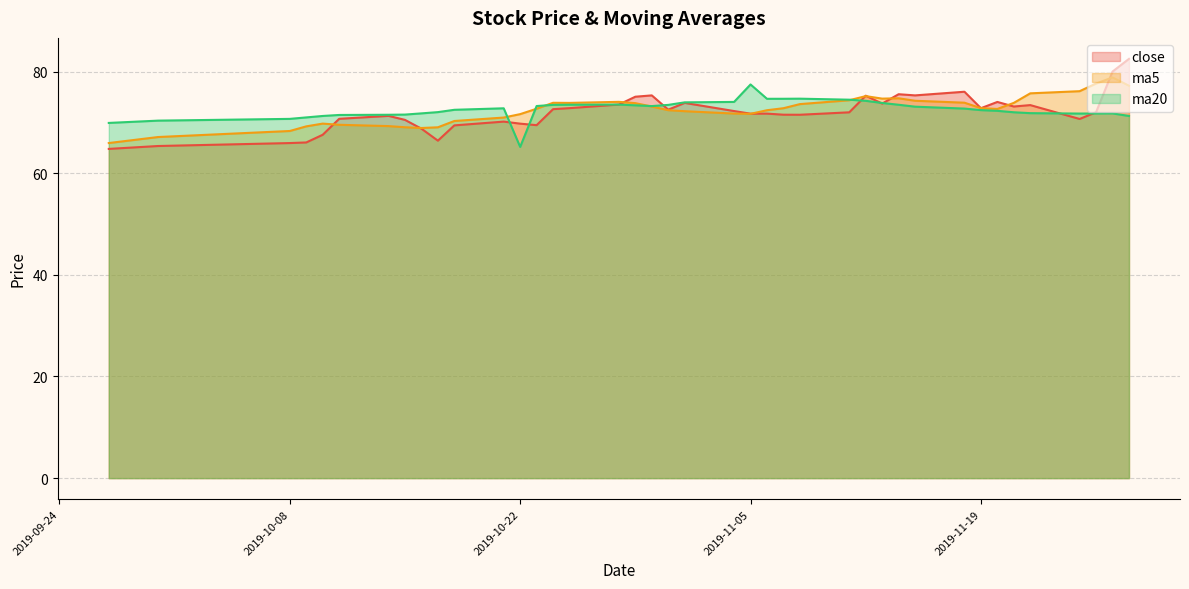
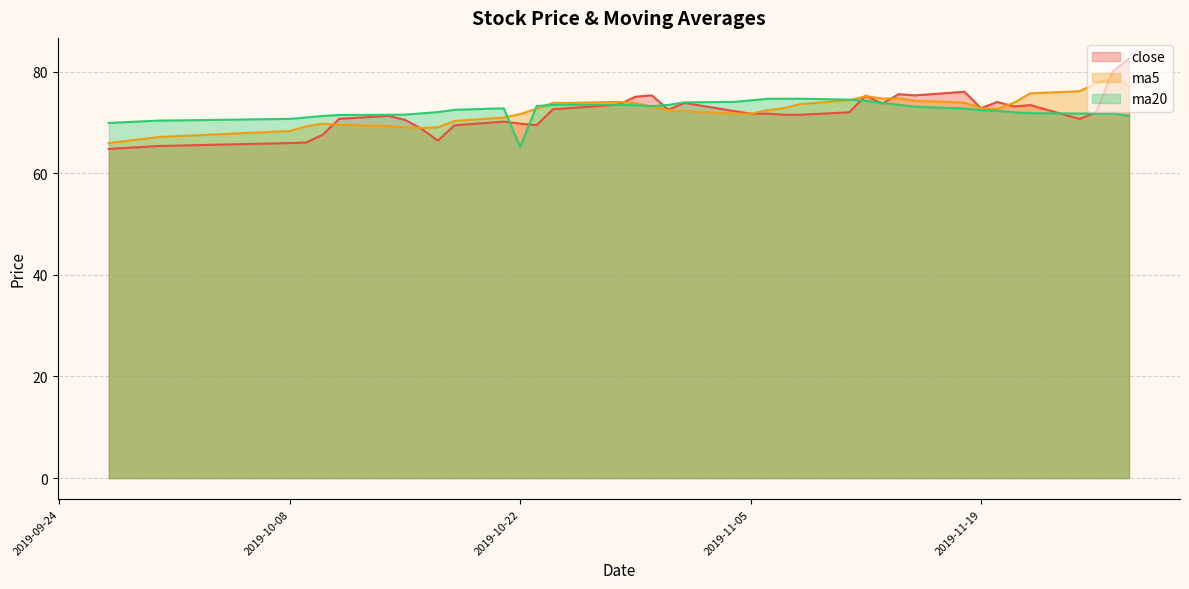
ma20, 2019-11-05: 77 -> 74
